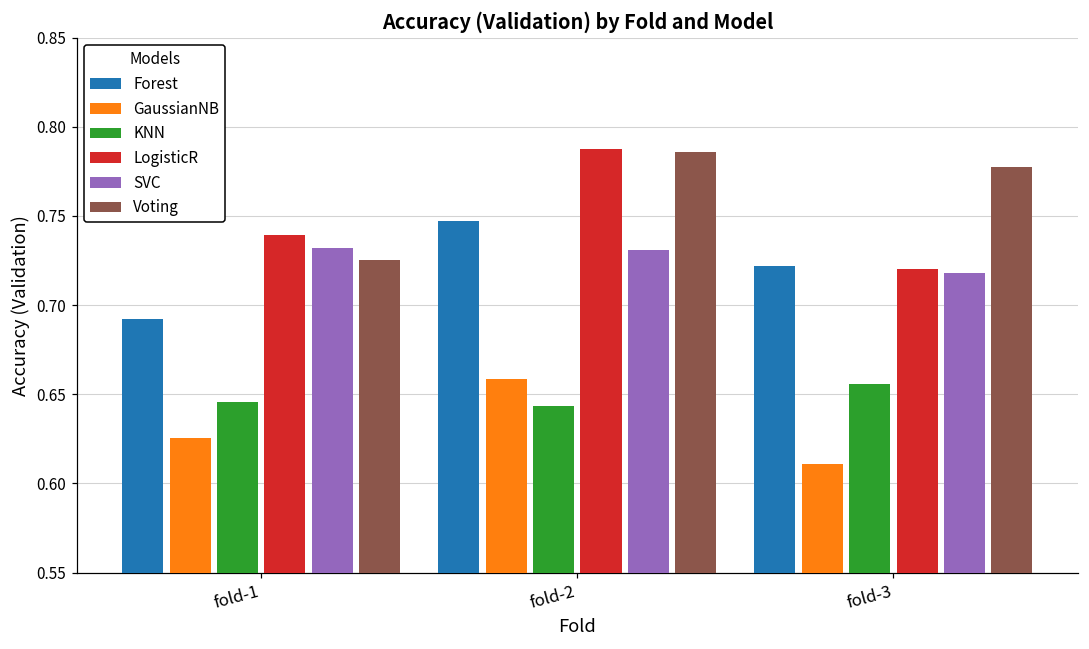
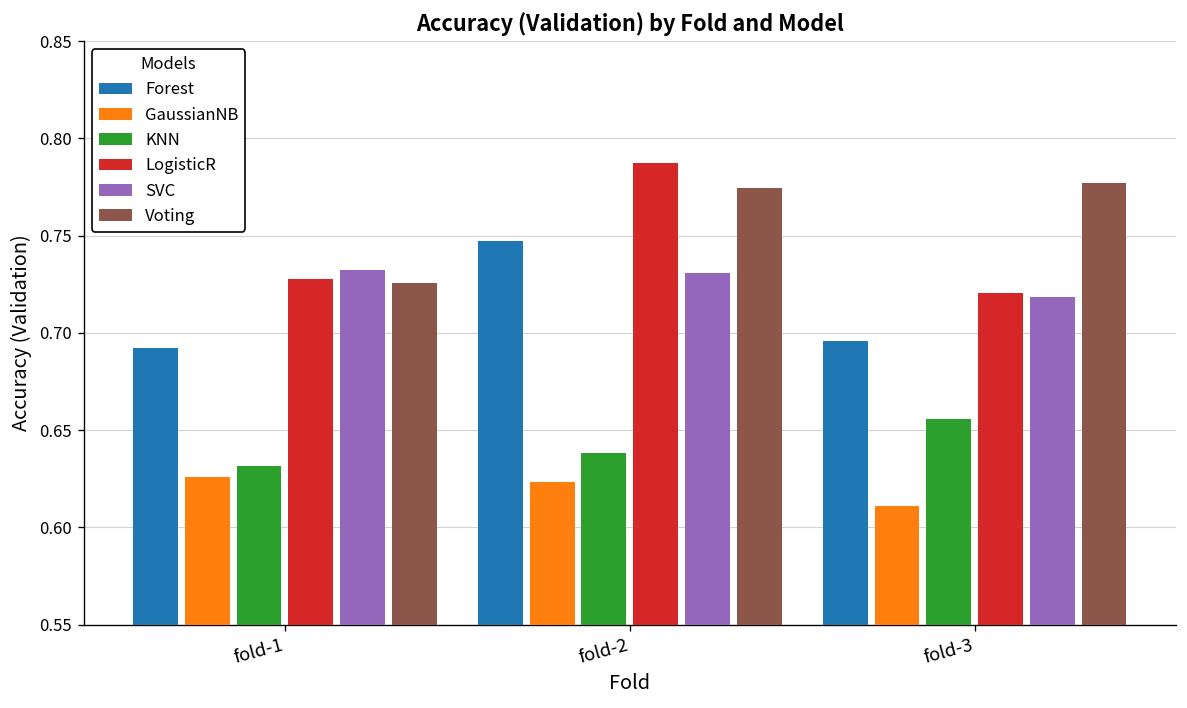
KNN, fold-1: 0.646 -> 0.632
LogisticR, fold-1: 0.740 -> 0.728
GaussianNB, fold-2: 0.658 -> 0.623
KNN, fold-2: 0.643 -> 0.638
Voting, fold-2: 0.786 -> 0.775
Forest, fold-3: 0.722 -> 0.696
